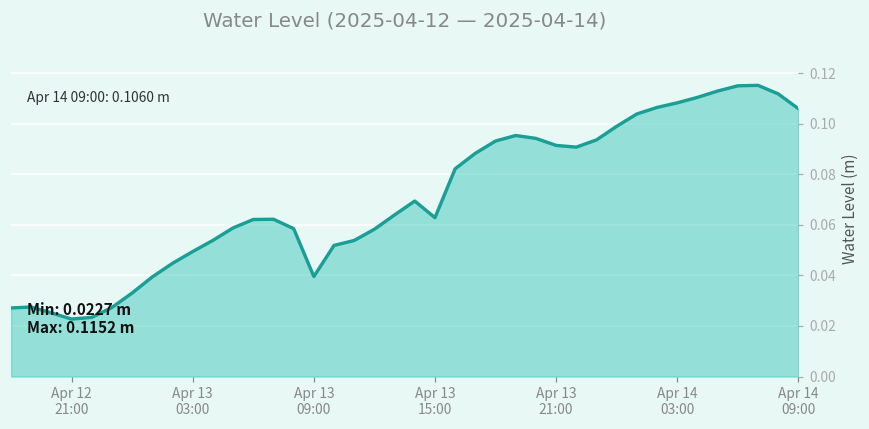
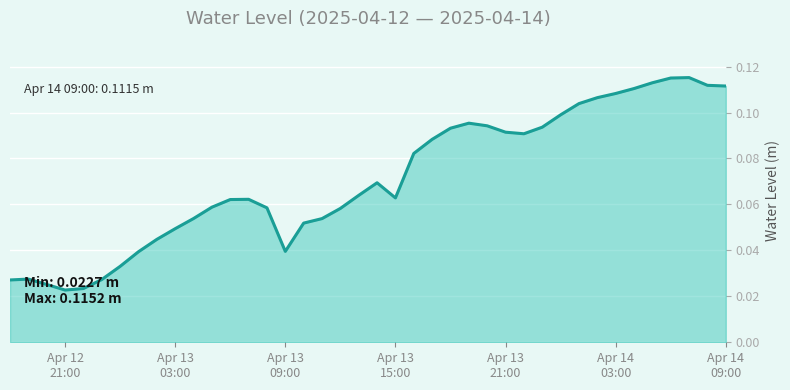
Apr 14 09:00: 0.1060 -> 0.1115
